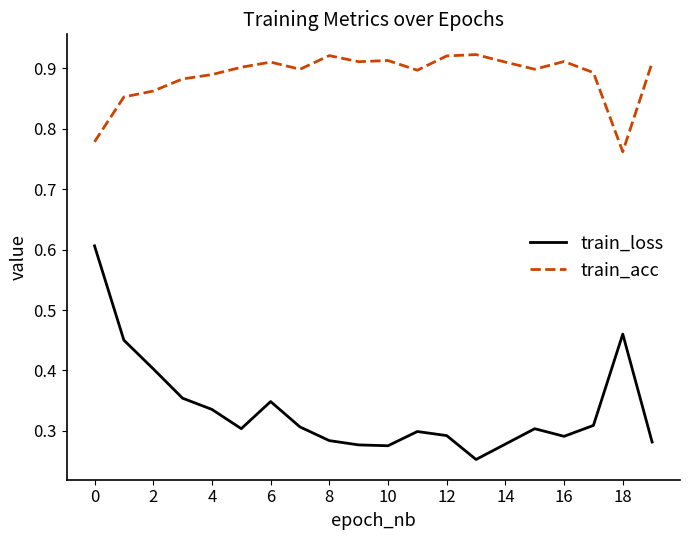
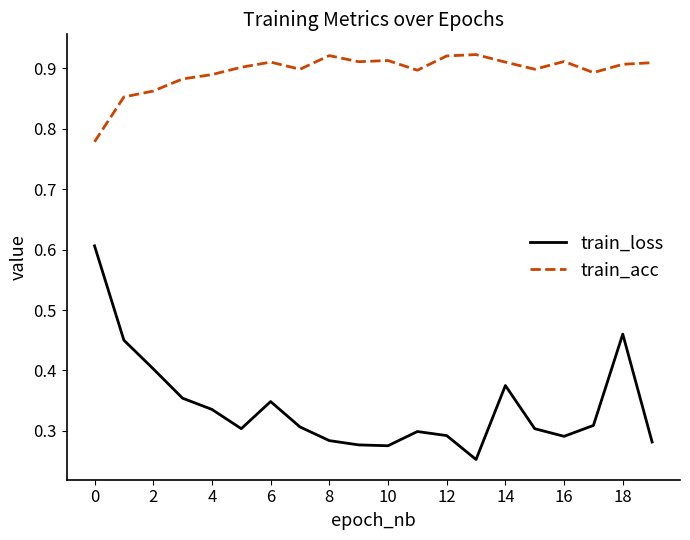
train_loss, 14: 0.28 -> 0.38
train_acc, 18: 0.76 -> 0.91
